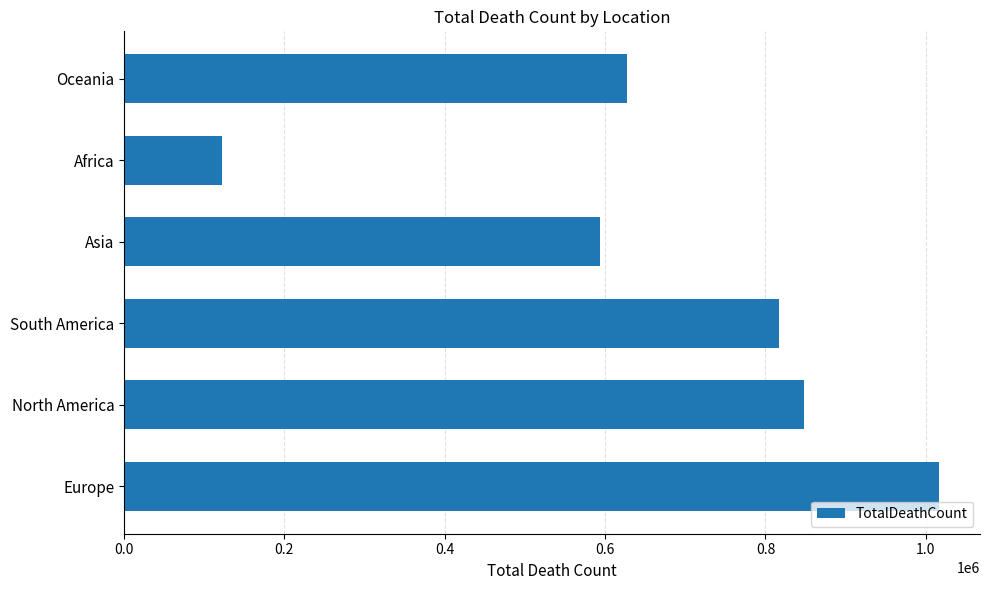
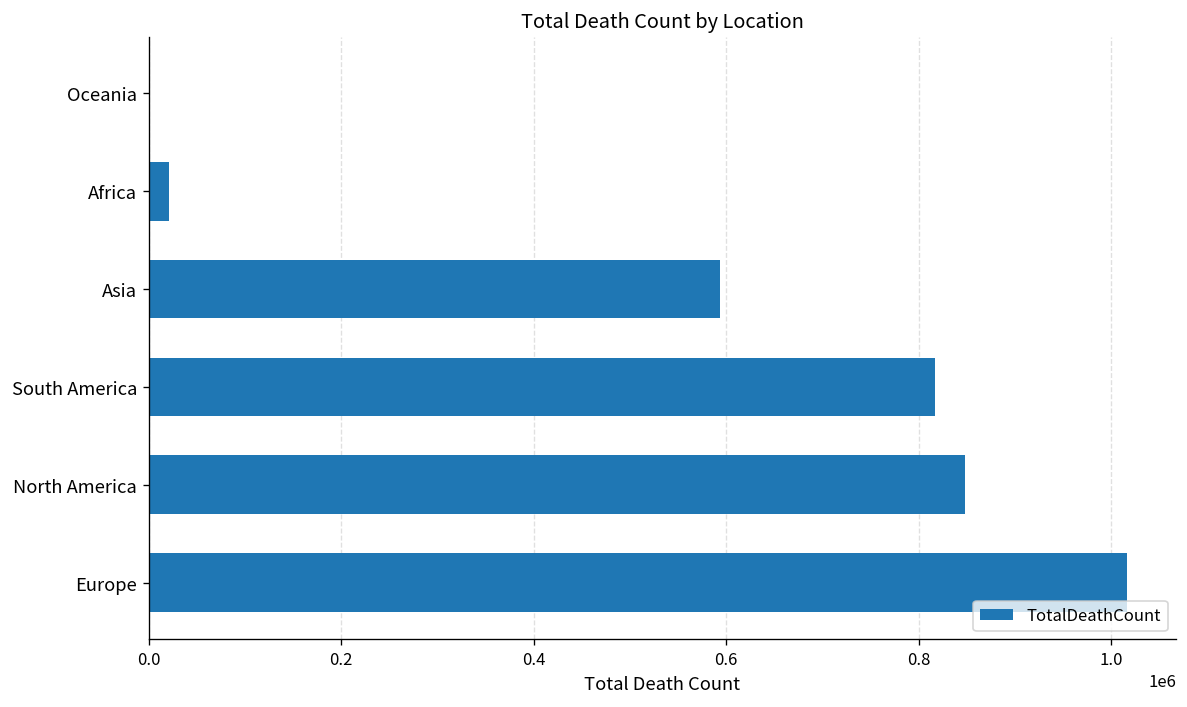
Oceania: 630000 -> 0
Africa: 120000 -> 20000
